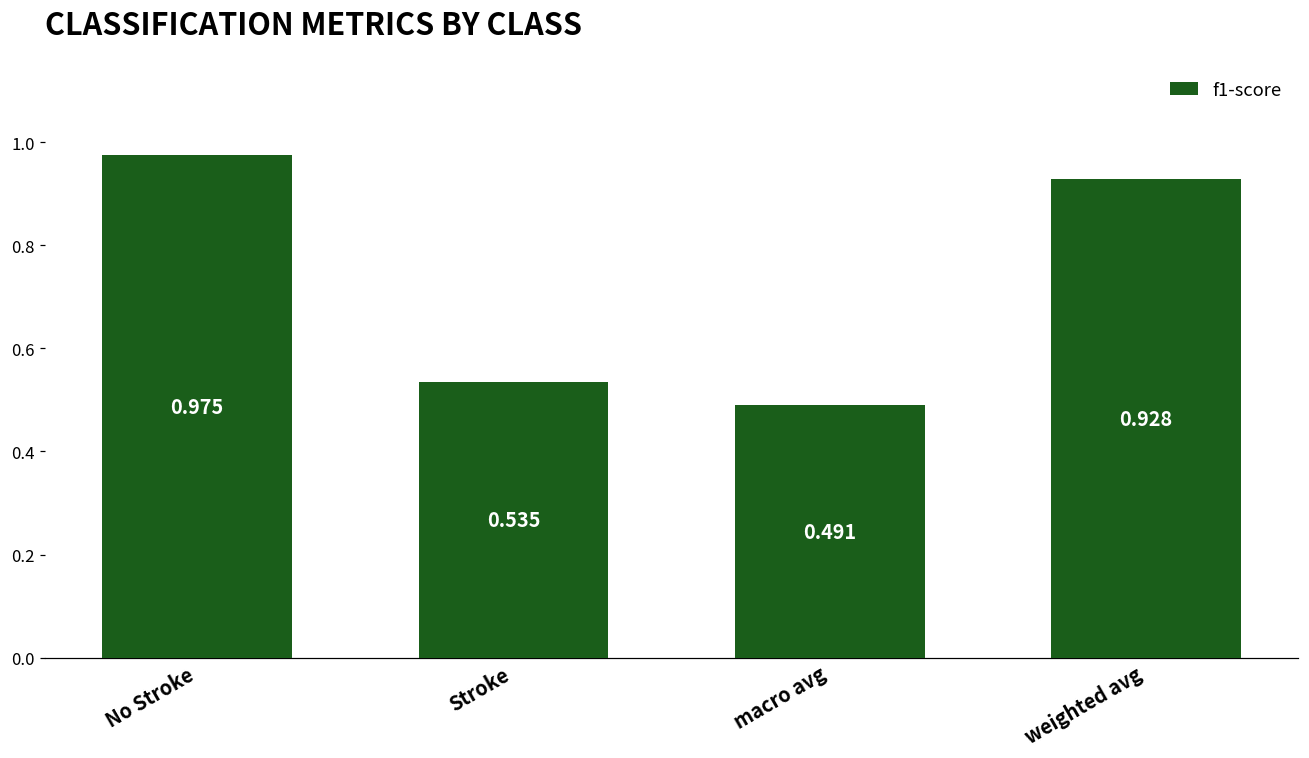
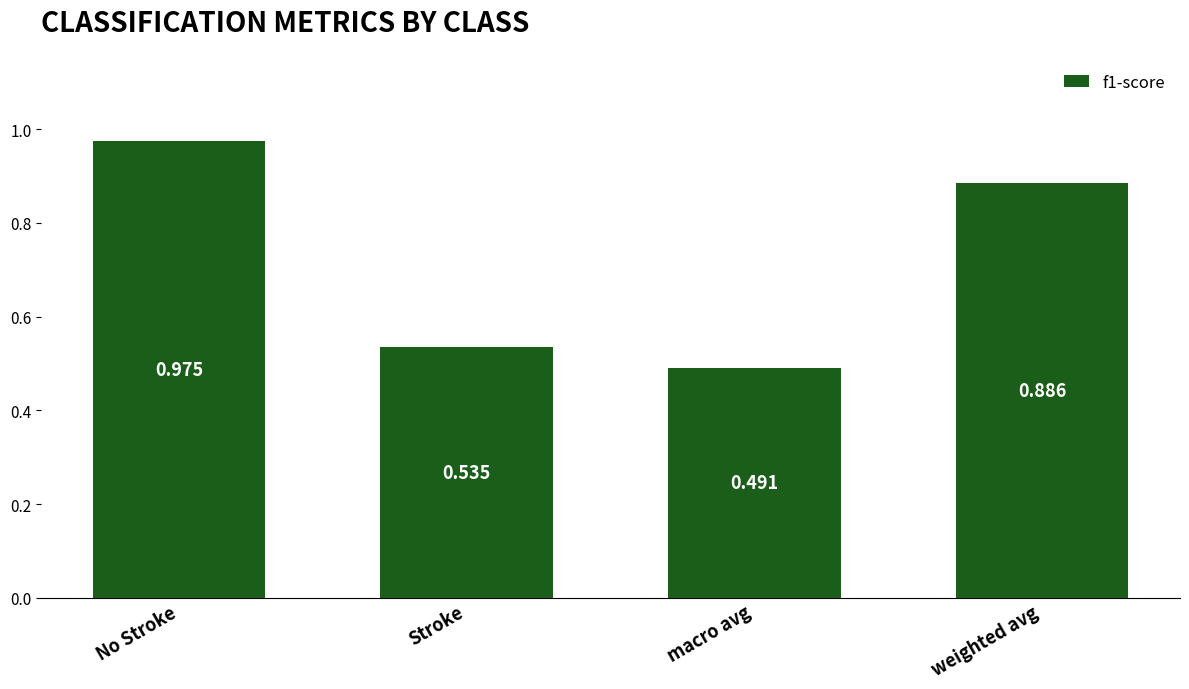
weighted avg: 0.928 -> 0.886
